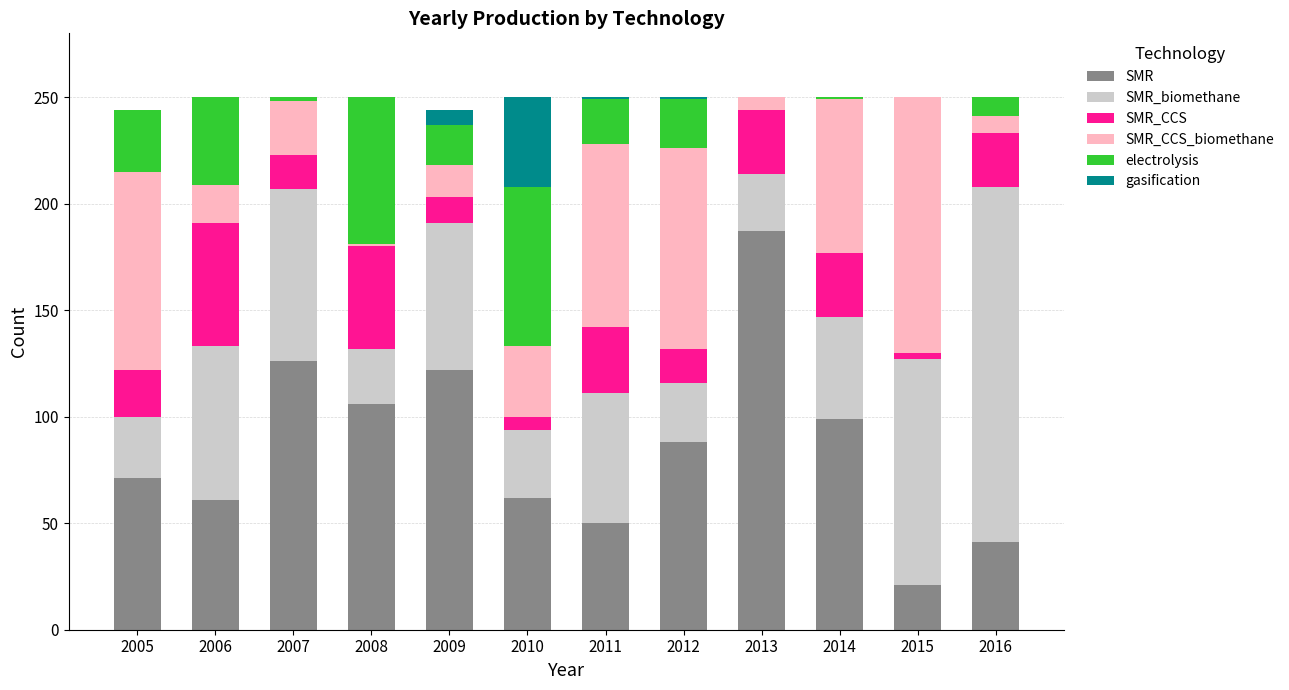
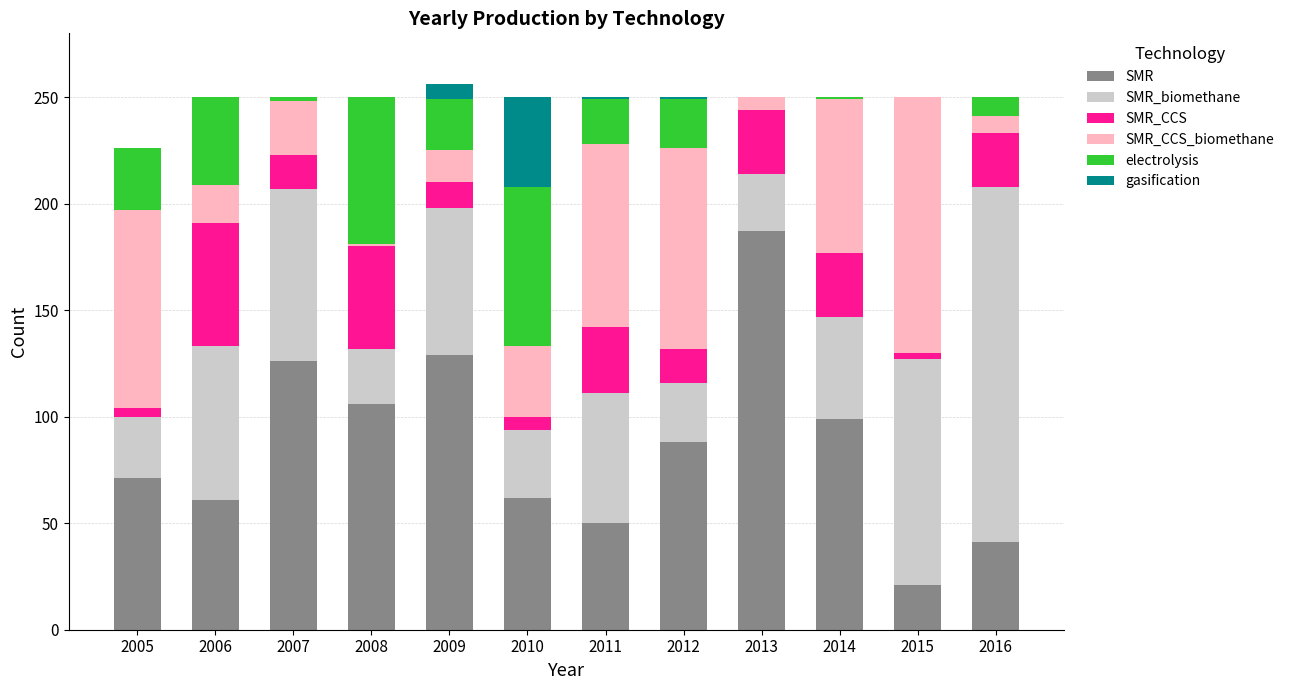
SMR_CCS, 2005: 22 -> 4
SMR, 2009: 122 -> 129
electrolysis, 2009: 19 -> 24
